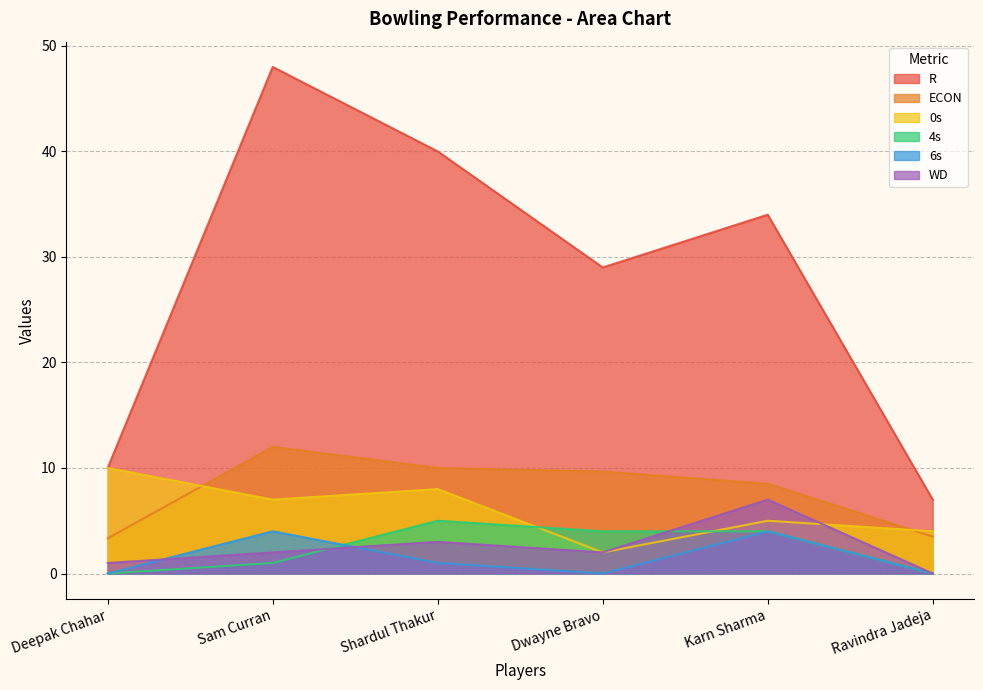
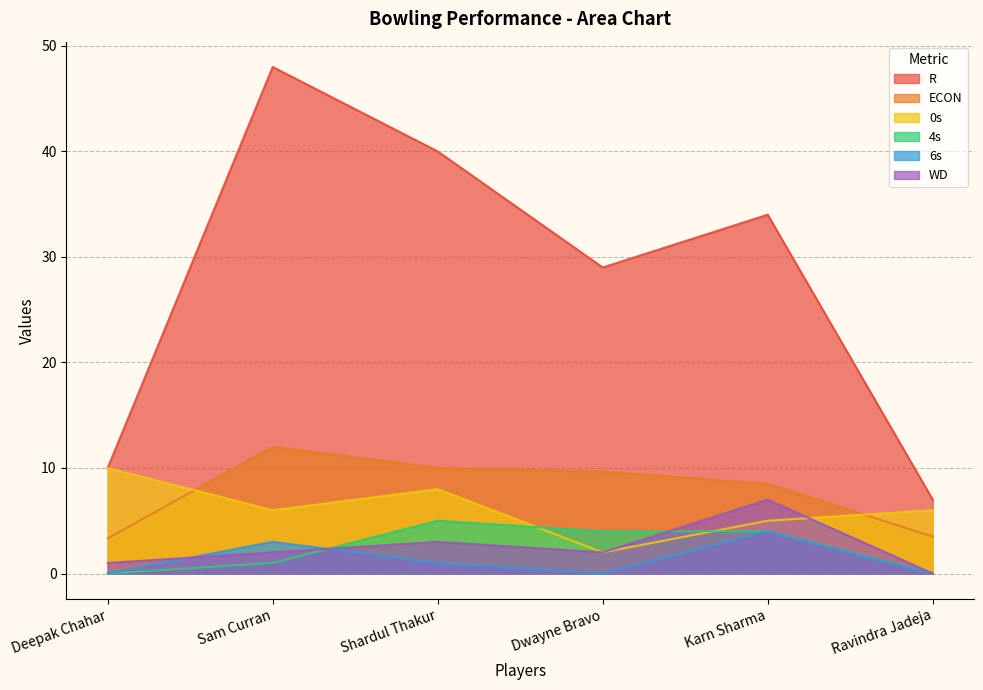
0s, Sam Curran: 7 -> 6
6s, Sam Curran: 4 -> 3
0s, Ravindra Jadeja: 4 -> 6
